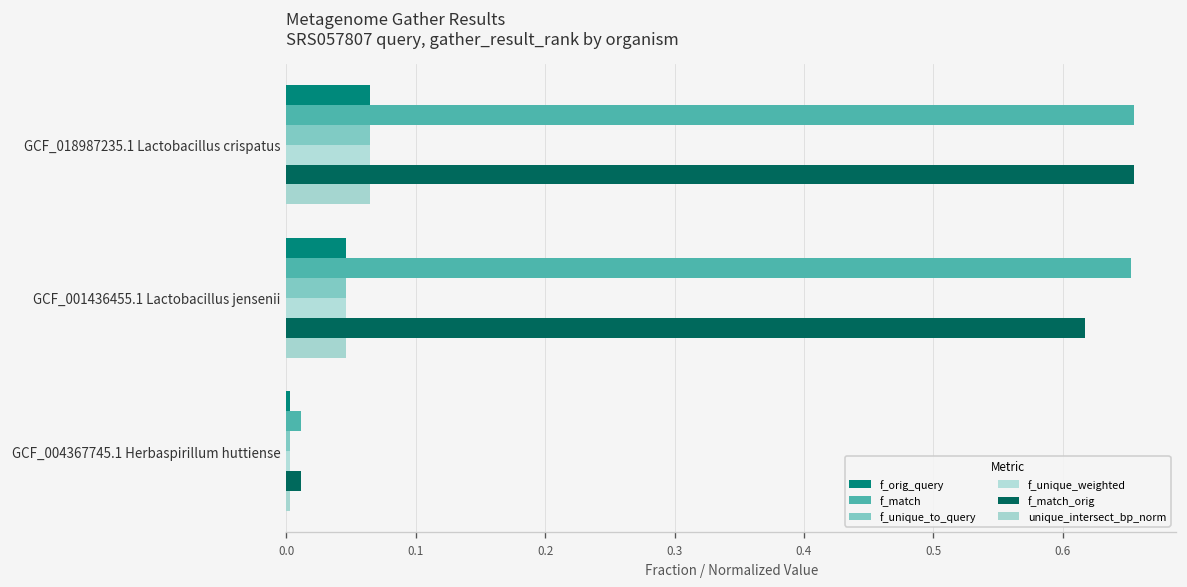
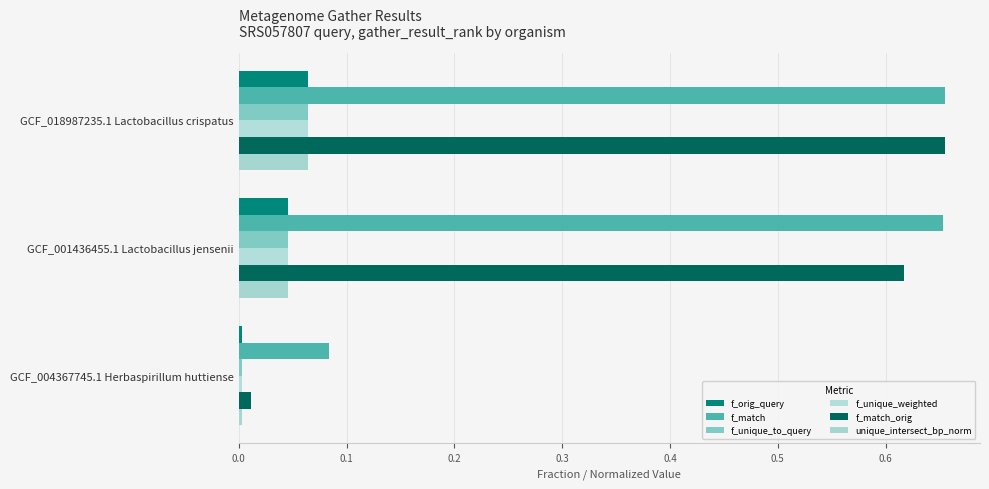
f_match, GCF_004367745.1 Herbaspirillum huttiense: 0.011 -> 0.083
